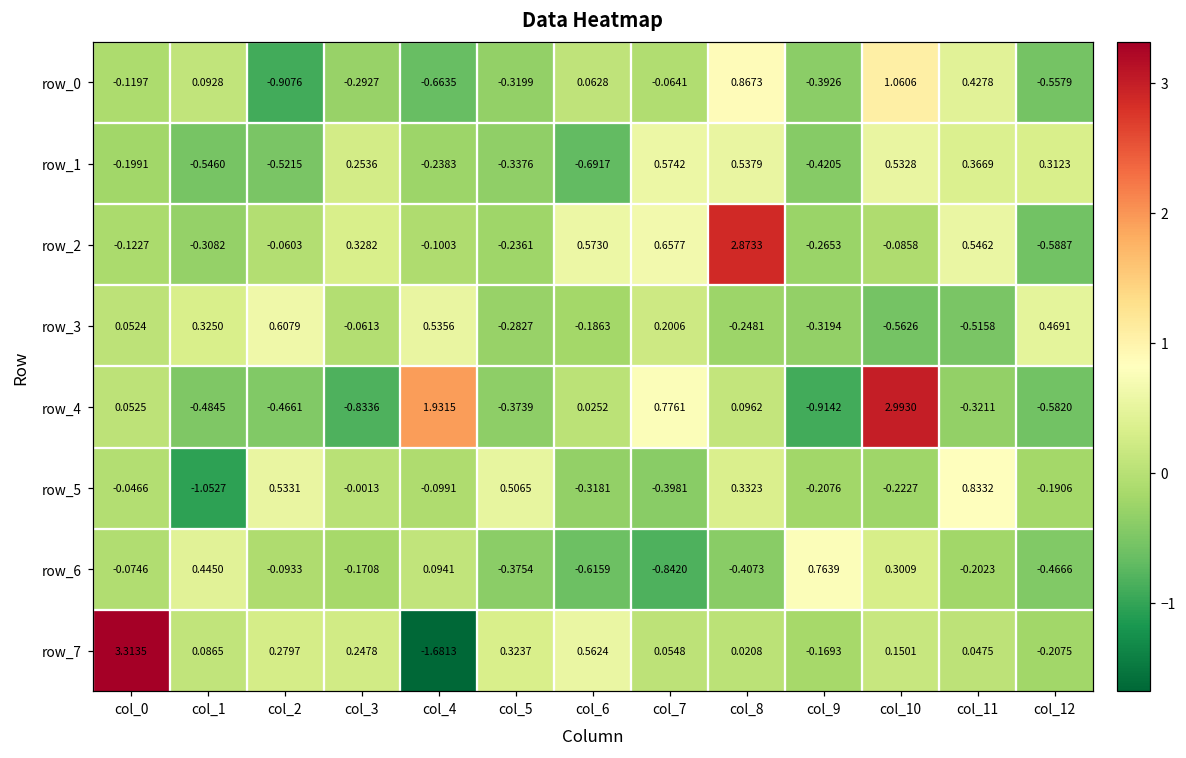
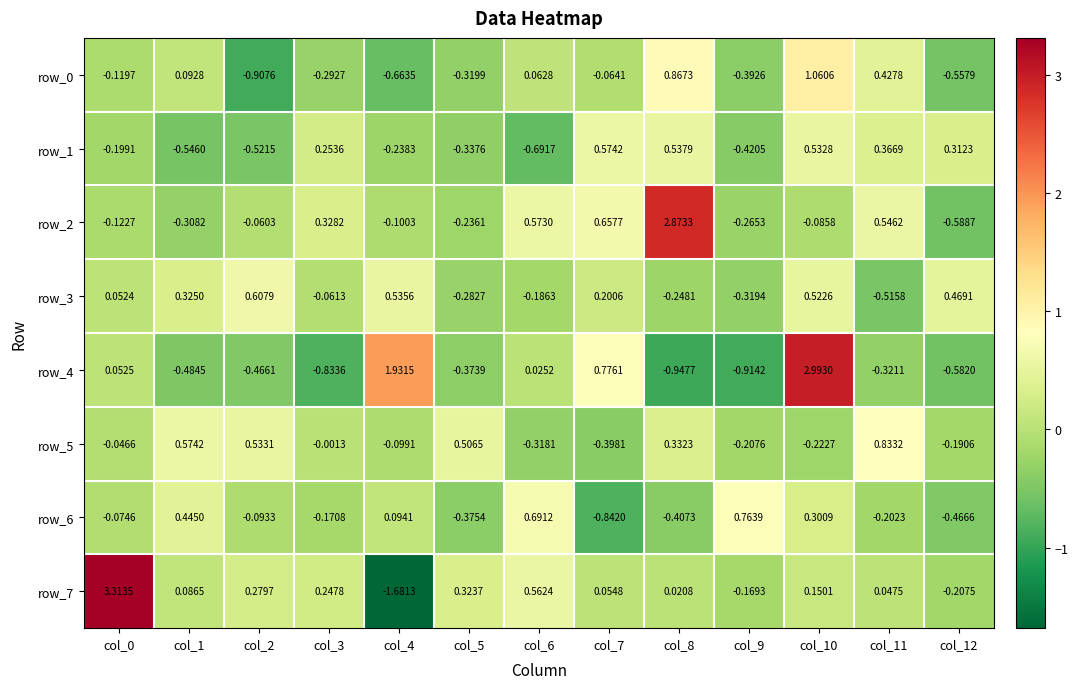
row_3, col_10: -0.5626 -> 0.5226
row_4, col_8: 0.0962 -> -0.9477
row_5, col_1: -1.0527 -> 0.5742
row_6, col_6: -0.6159 -> 0.6912
